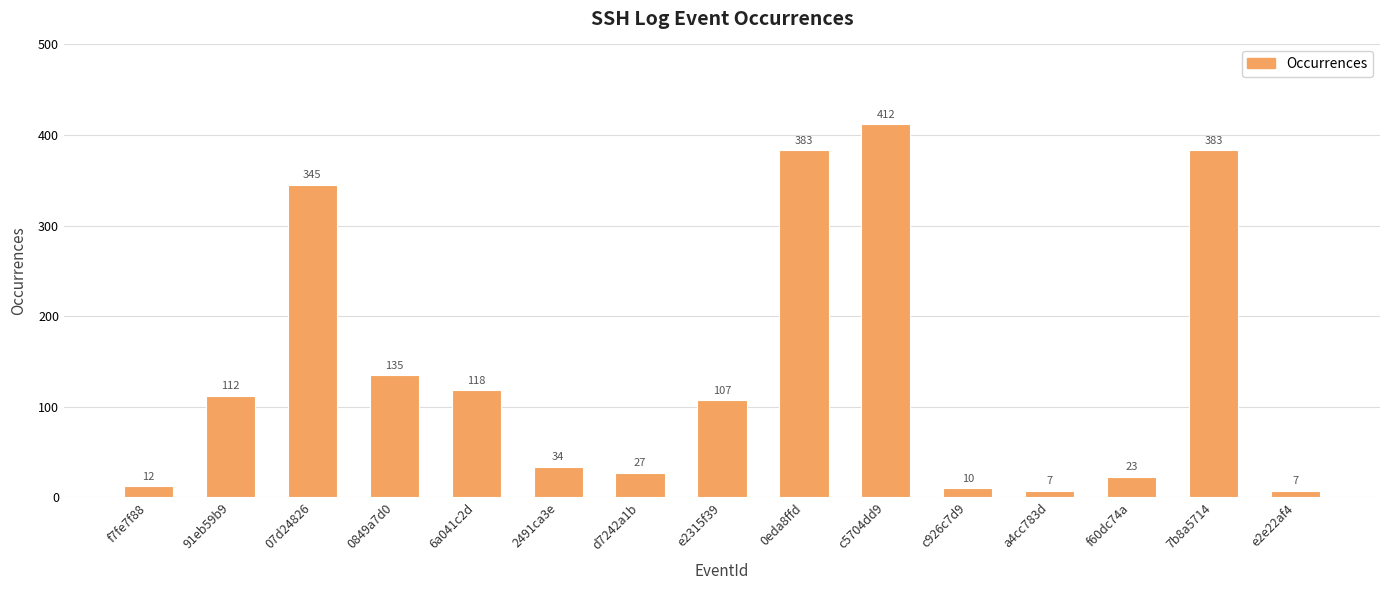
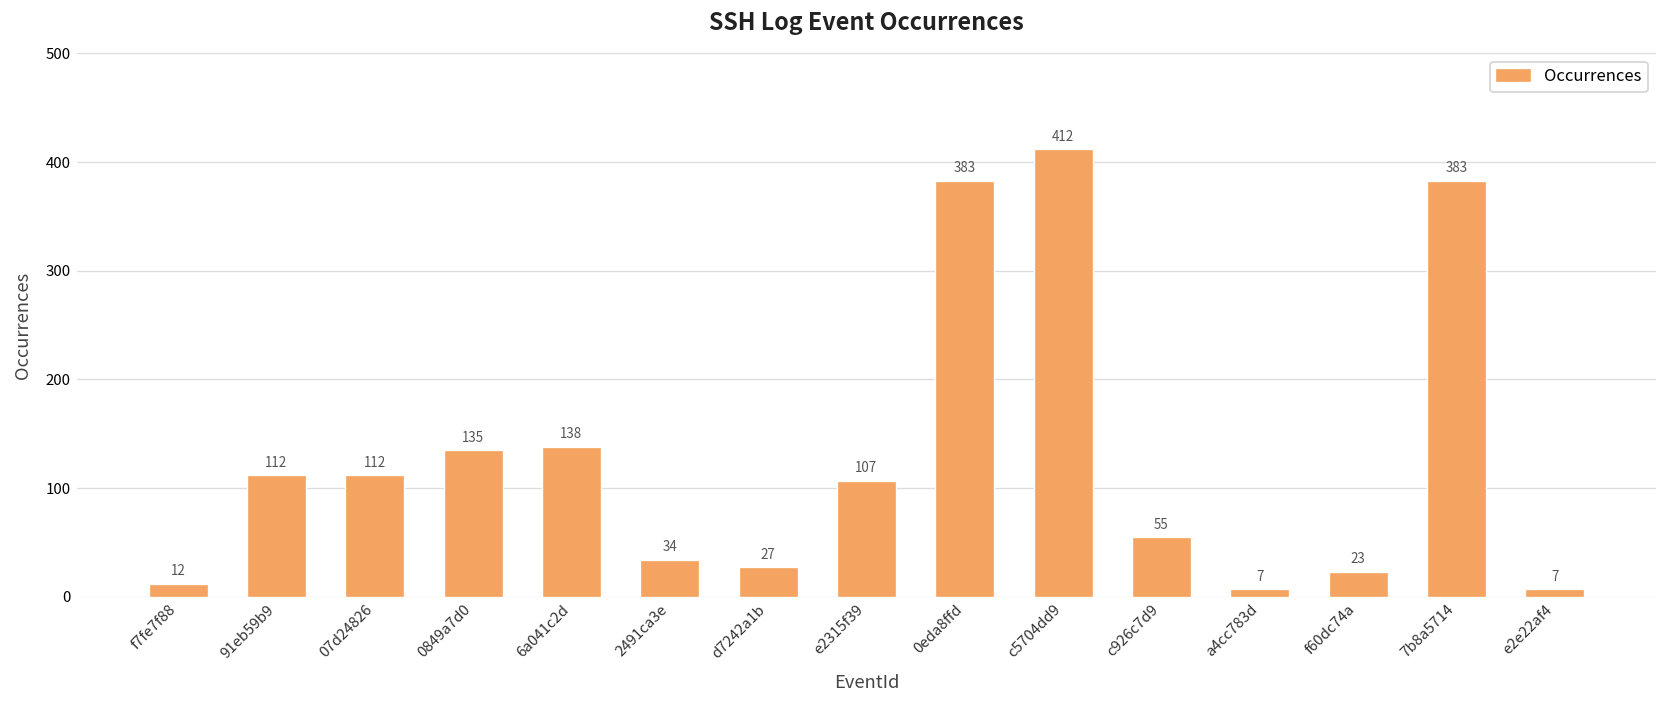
07d24826: 345 -> 112
6a041c2d: 118 -> 138
c926c7d9: 10 -> 55
